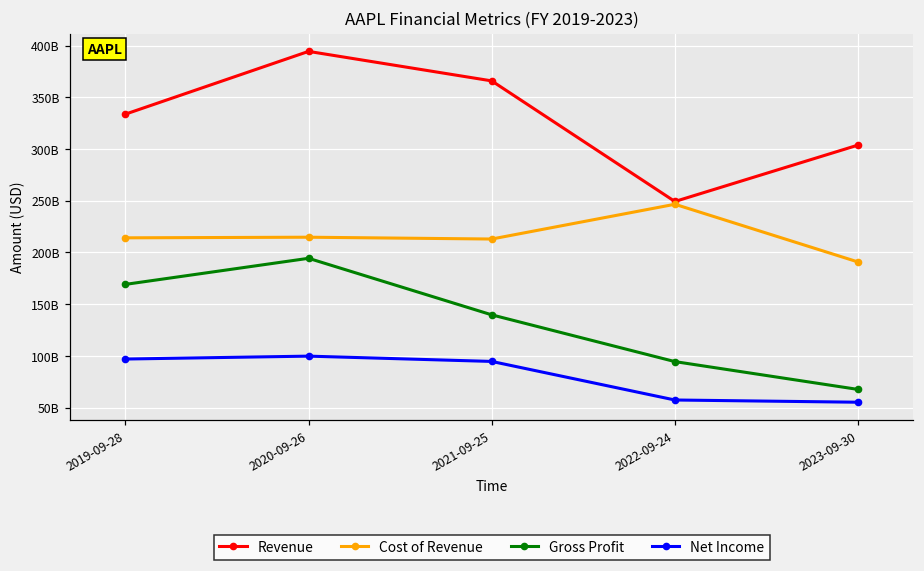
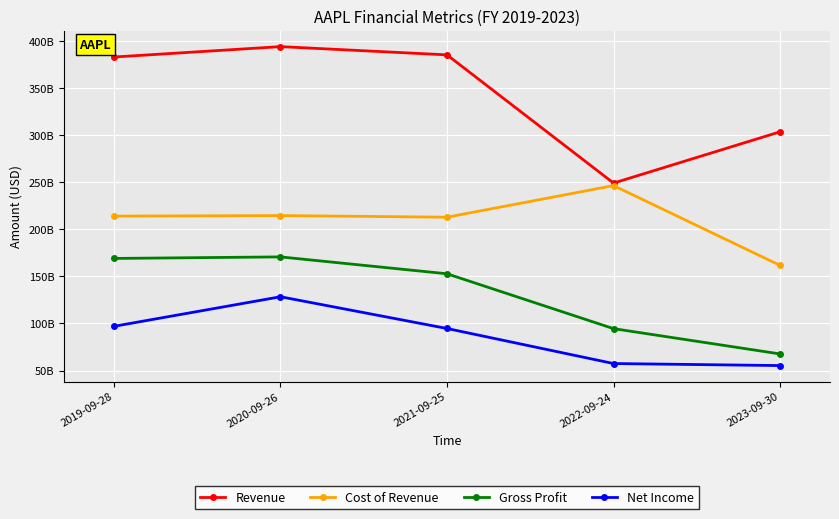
Revenue, 2019-09-28: 330000000000 -> 380000000000
Gross Profit, 2020-09-26: 190000000000 -> 170000000000
Net Income, 2020-09-26: 100000000000 -> 130000000000
Revenue, 2021-09-25: 370000000000 -> 390000000000
Gross Profit, 2021-09-25: 140000000000 -> 150000000000
Cost of Revenue, 2023-09-30: 190000000000 -> 160000000000
